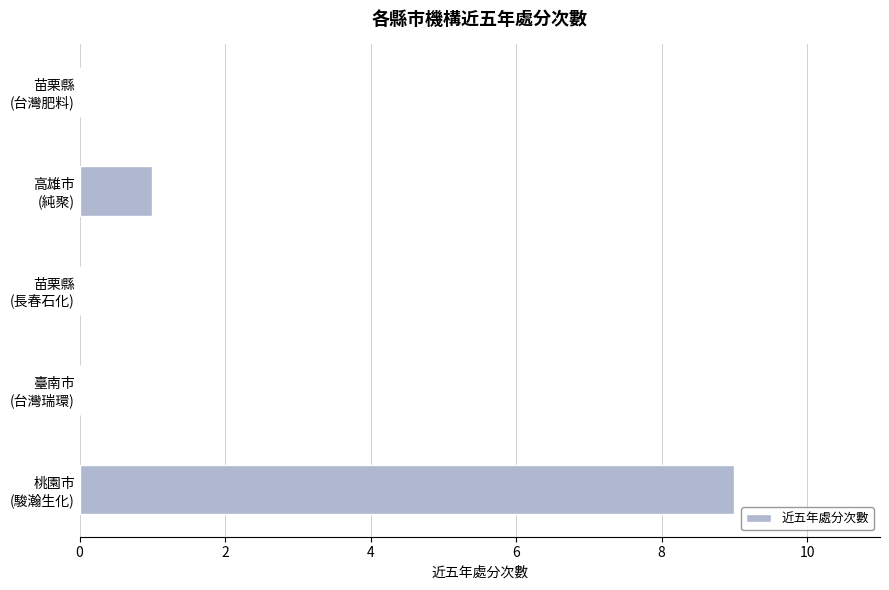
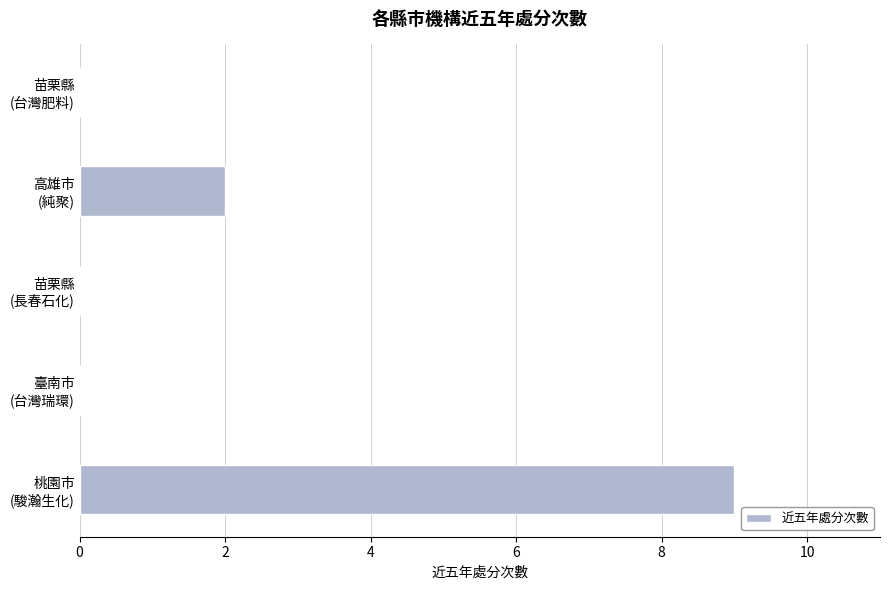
高雄市 (純聚): 1 -> 2
